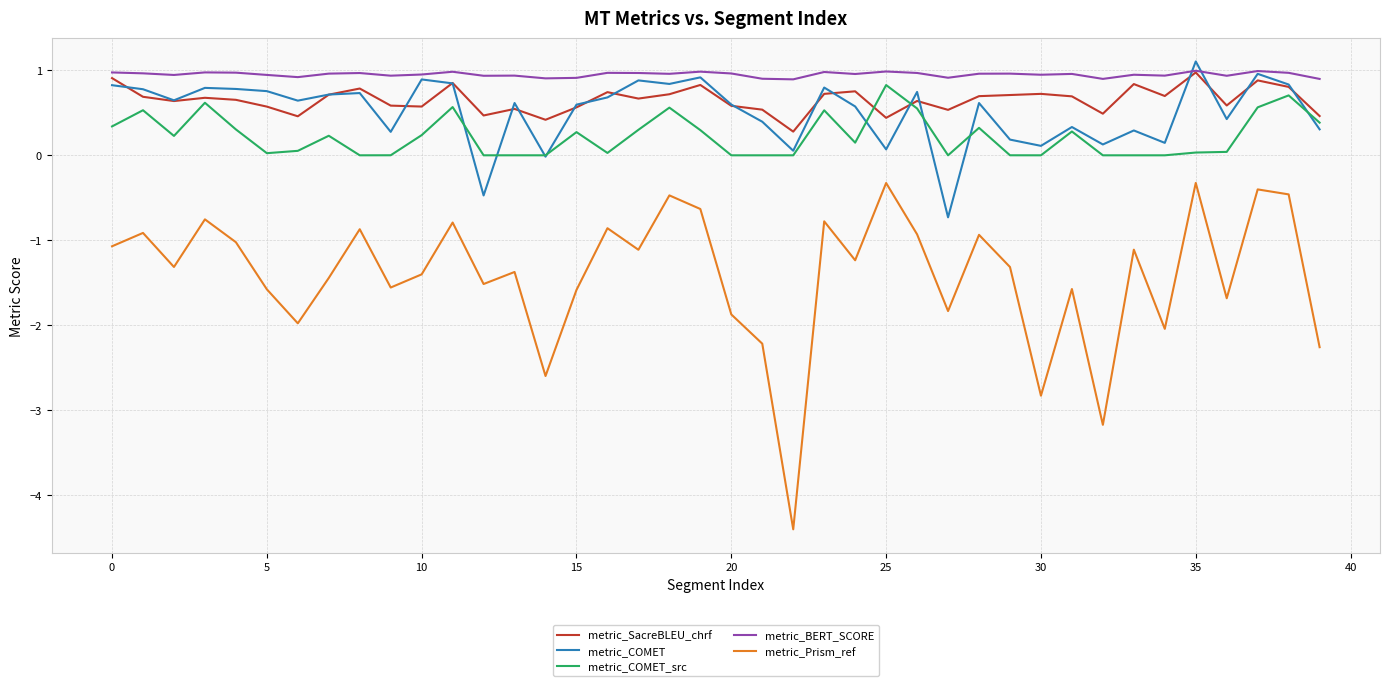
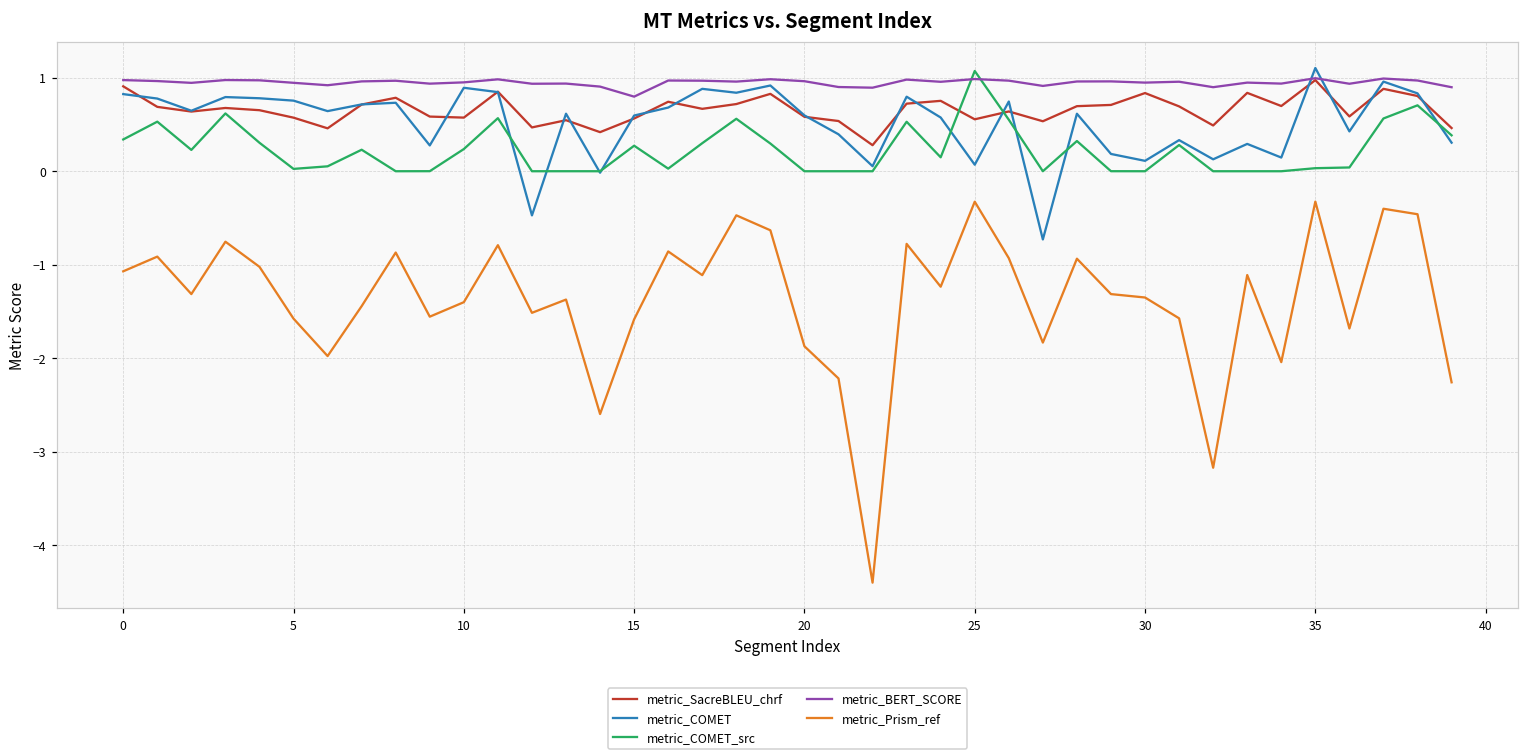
metric_BERT_SCORE, 15: 0.9 -> 0.8
metric_SacreBLEU_chrf, 25: 0.4 -> 0.6
metric_COMET_src, 25: 0.8 -> 1.1
metric_SacreBLEU_chrf, 30: 0.7 -> 0.8
metric_Prism_ref, 30: -2.8 -> -1.4
